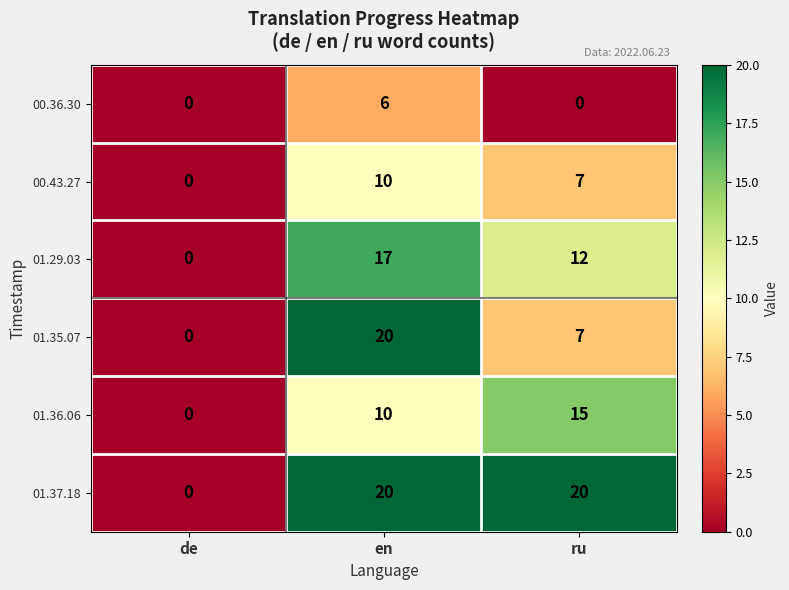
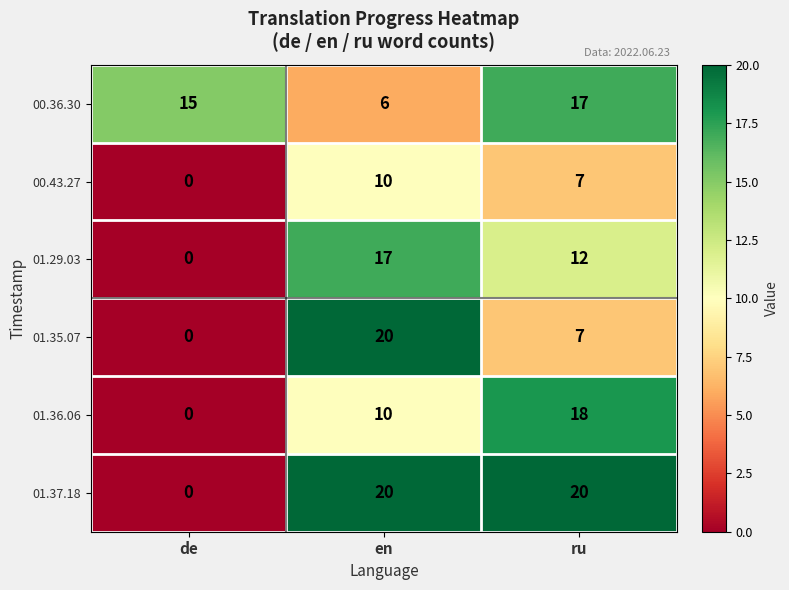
00.36.30, de: 0 -> 15
00.36.30, ru: 0 -> 17
01.36.06, ru: 15 -> 18
